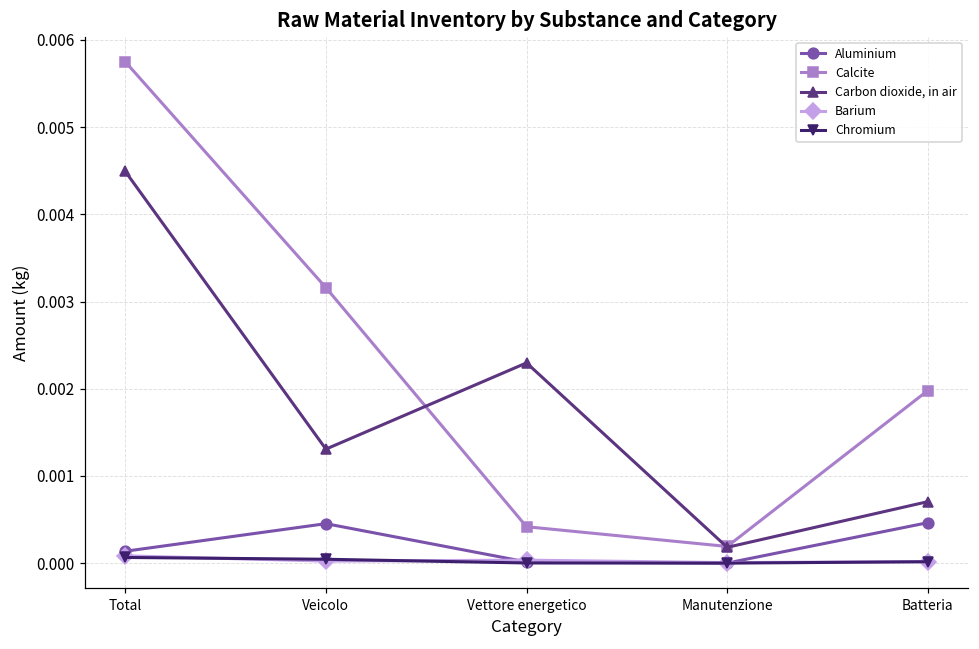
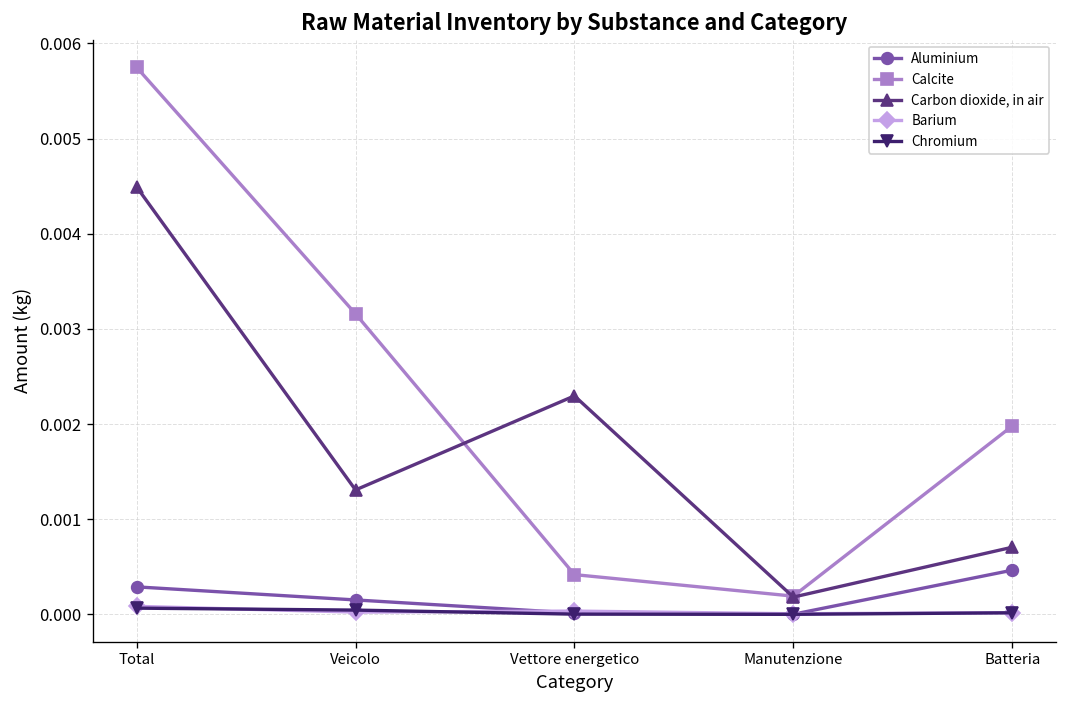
Aluminium, Total: 0.0001 -> 0.0003
Aluminium, Veicolo: 0.0005 -> 0.0002
